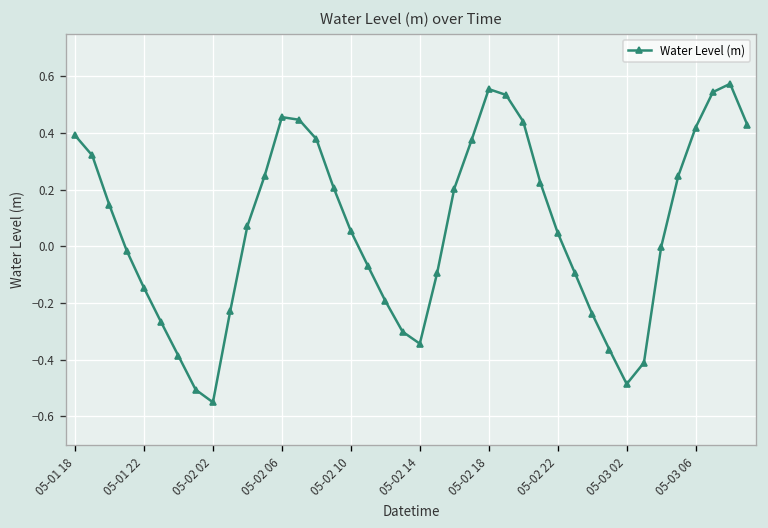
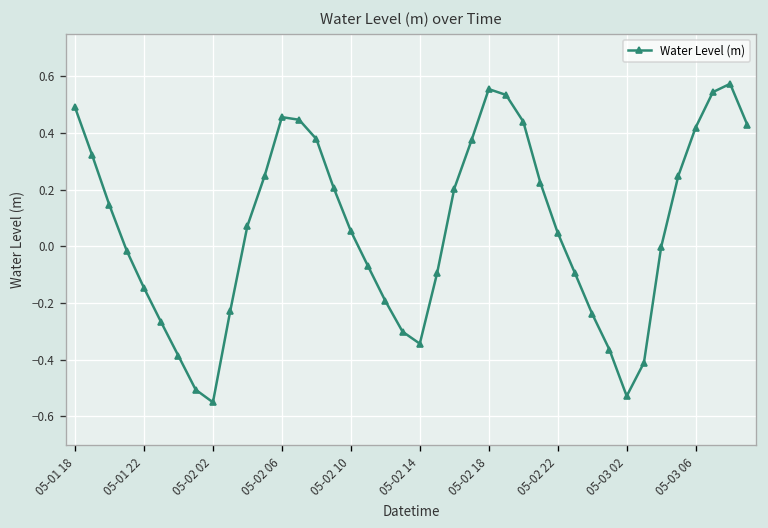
05-01 18: 0.39 -> 0.49
05-03 02: -0.49 -> -0.53
